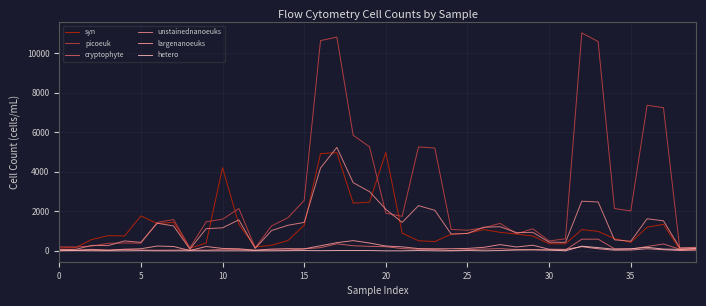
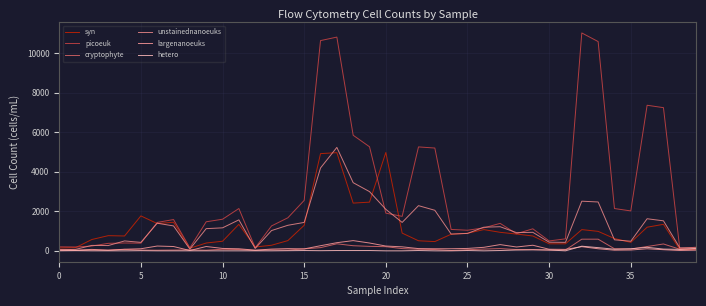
syn, 10: 4200 -> 500
